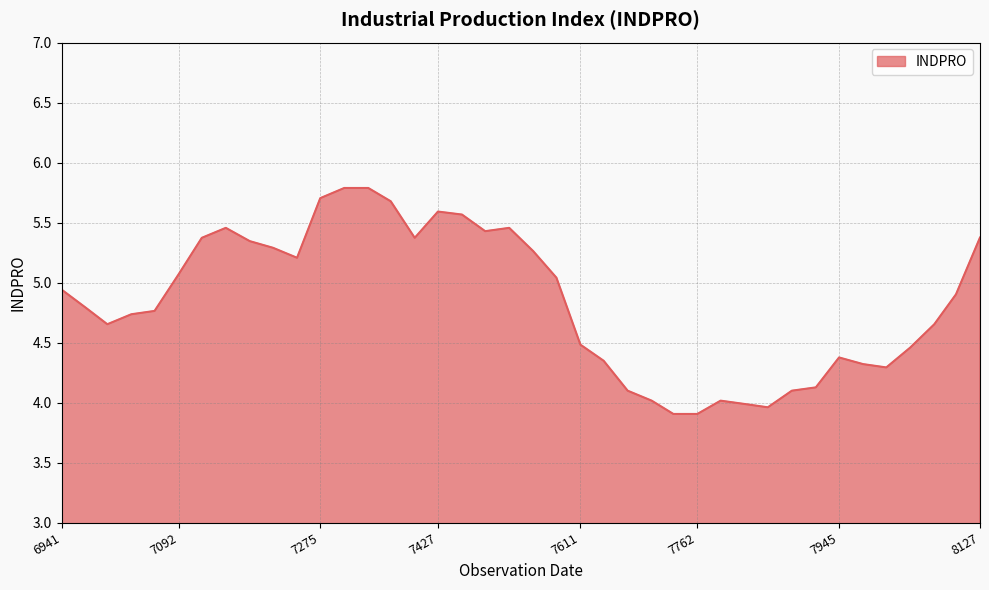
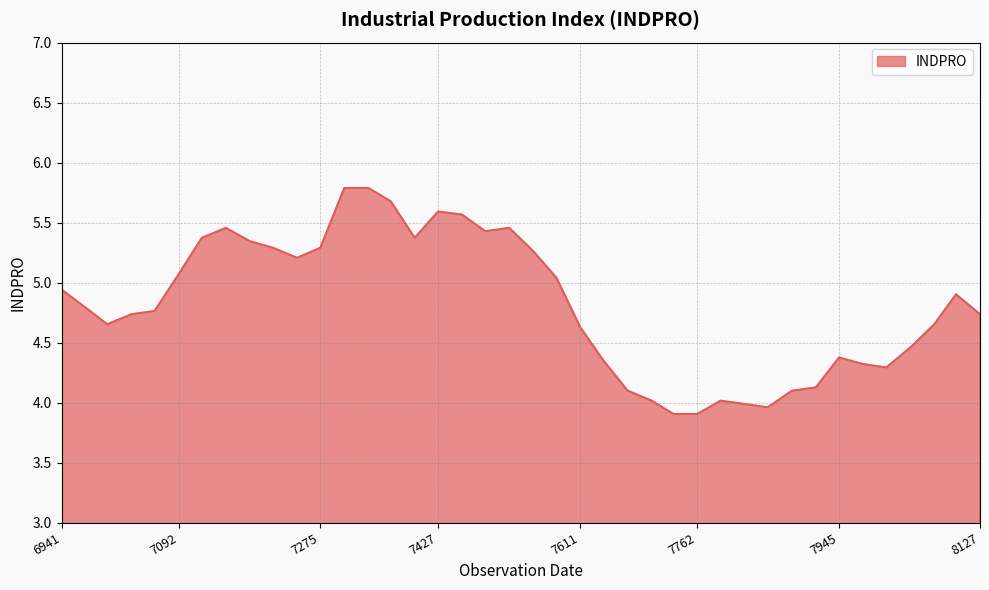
7275: 5.70 -> 5.29
7611: 4.48 -> 4.62
8127: 5.37 -> 4.74
